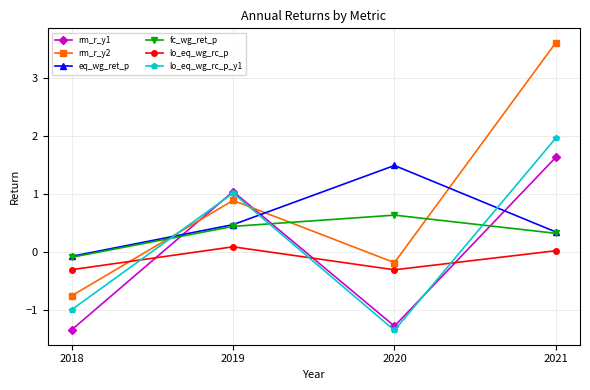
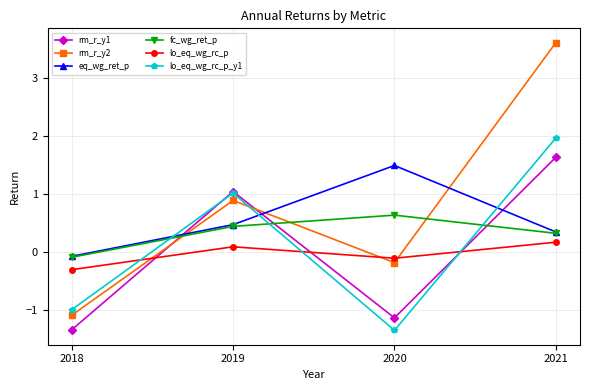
rm_r_y2, 2018: -0.8 -> -1.1
rm_r_y1, 2020: -1.3 -> -1.1
lo_eq_wg_rc_p, 2020: -0.3 -> -0.1
lo_eq_wg_rc_p, 2021: 0.0 -> 0.2
